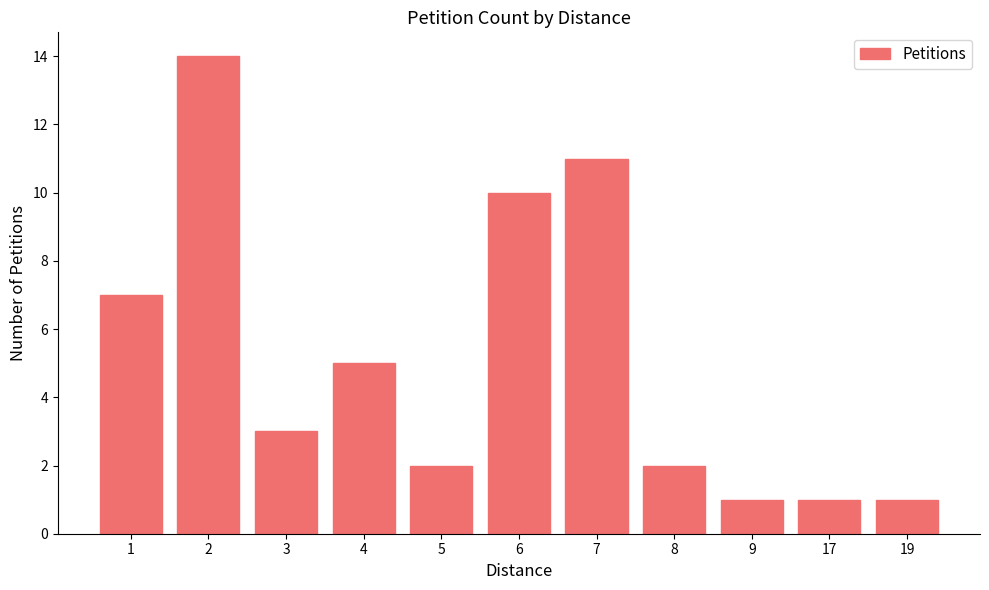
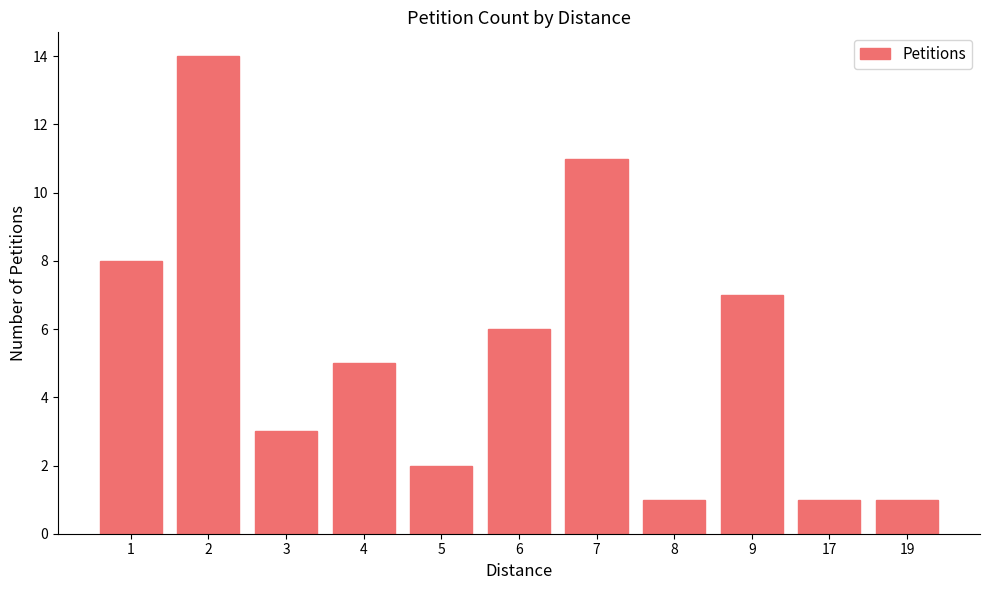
1: 7 -> 8
6: 10 -> 6
8: 2 -> 1
9: 1 -> 7
